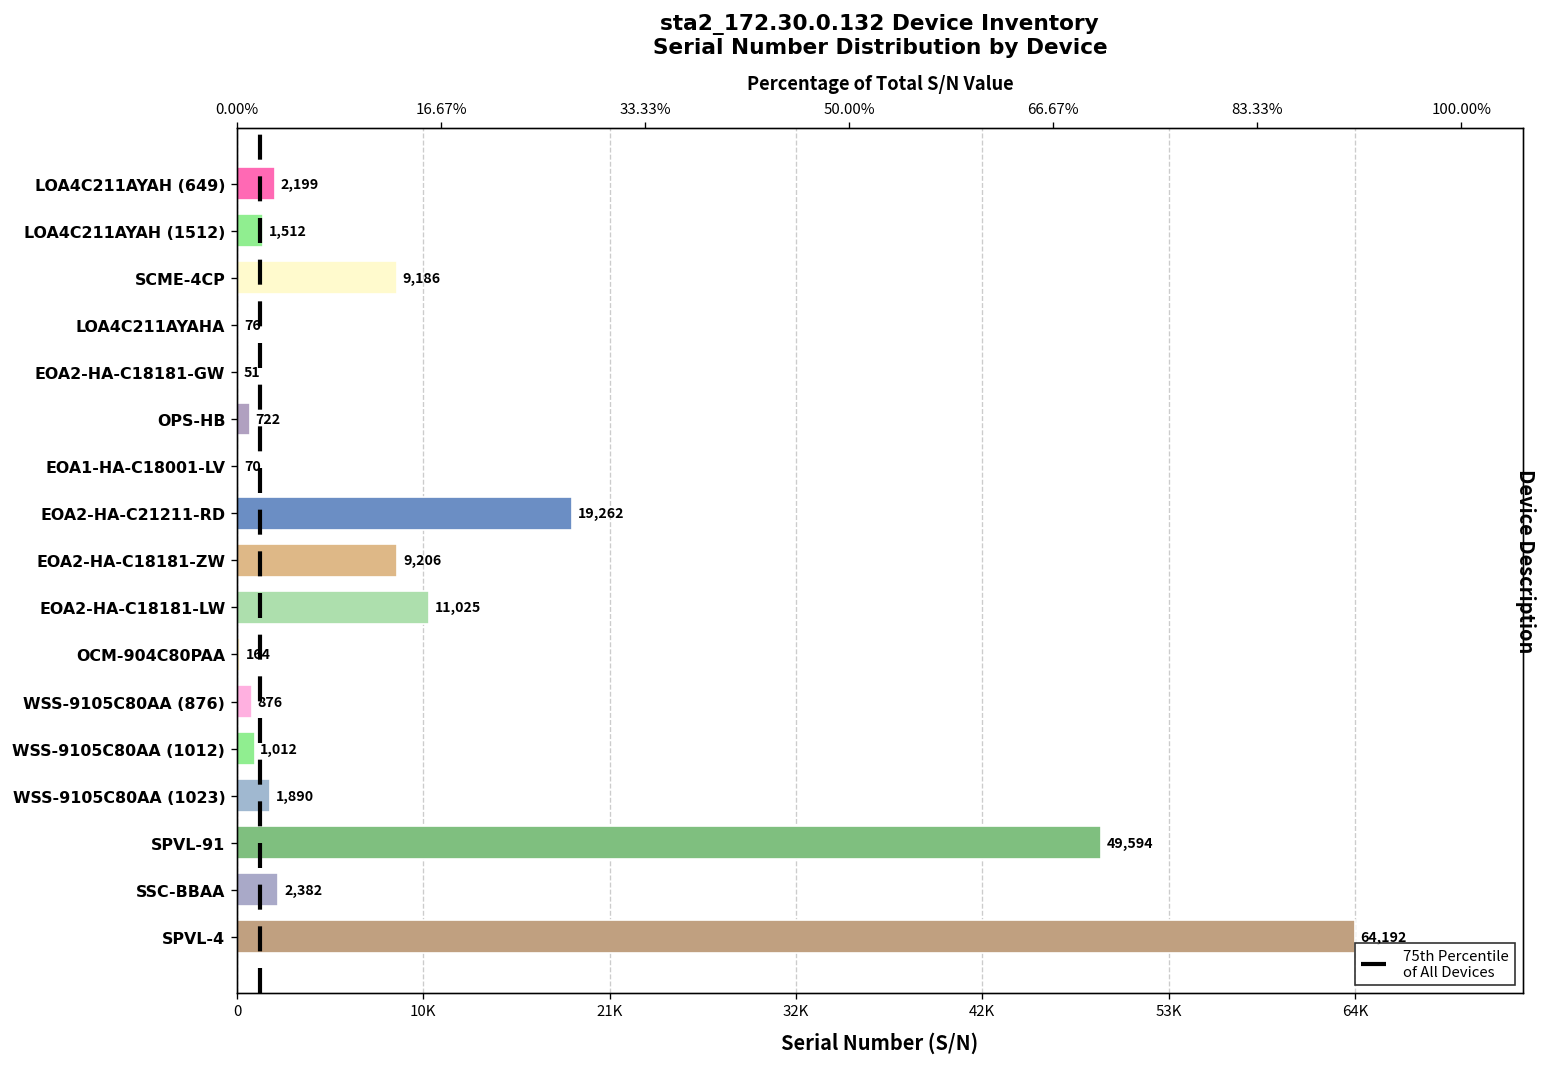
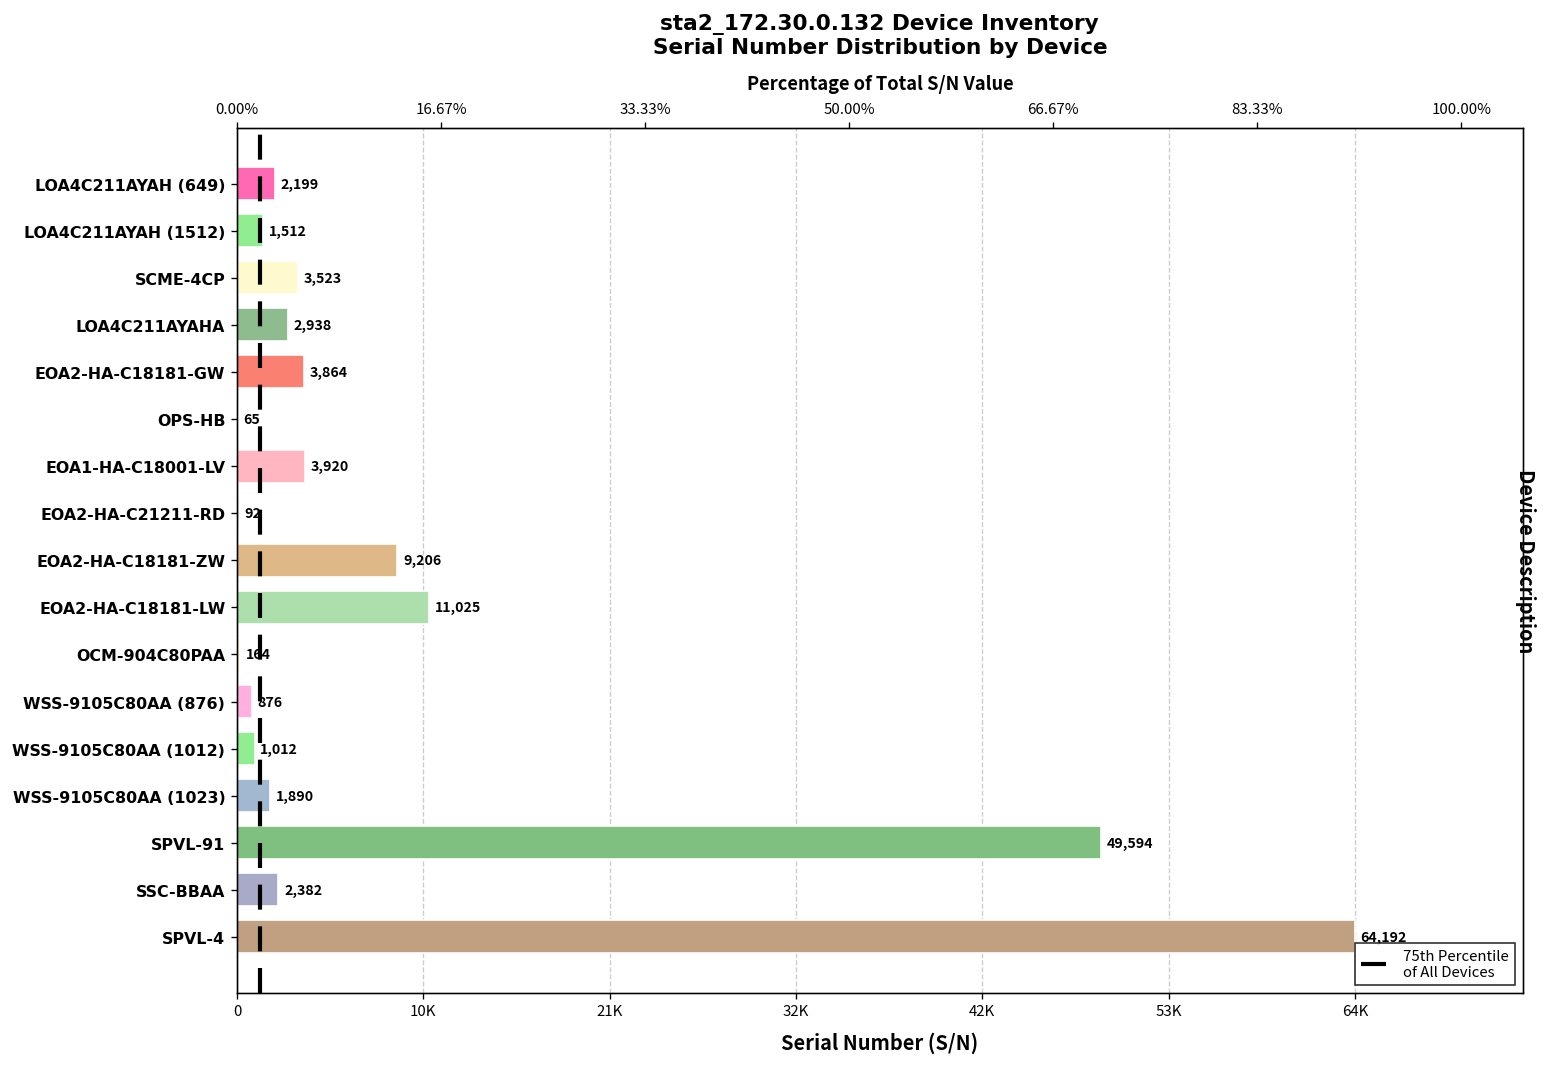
SCME-4CP: 9,186 -> 3,523
LOA4C211AYAHA: 76 -> 2,938
EOA2-HA-C18181-GW: 51 -> 3,864
OPS-HB: 722 -> 65
EOA1-HA-C18001-LV: 70 -> 3,920
EOA2-HA-C21211-RD: 19,262 -> 92
